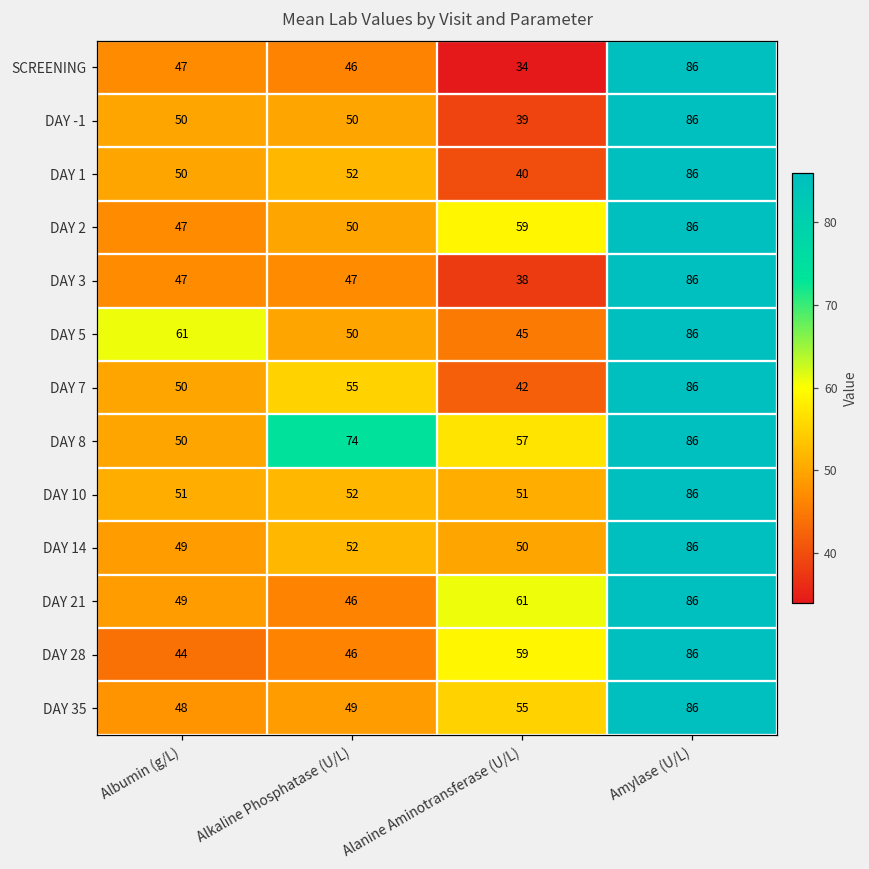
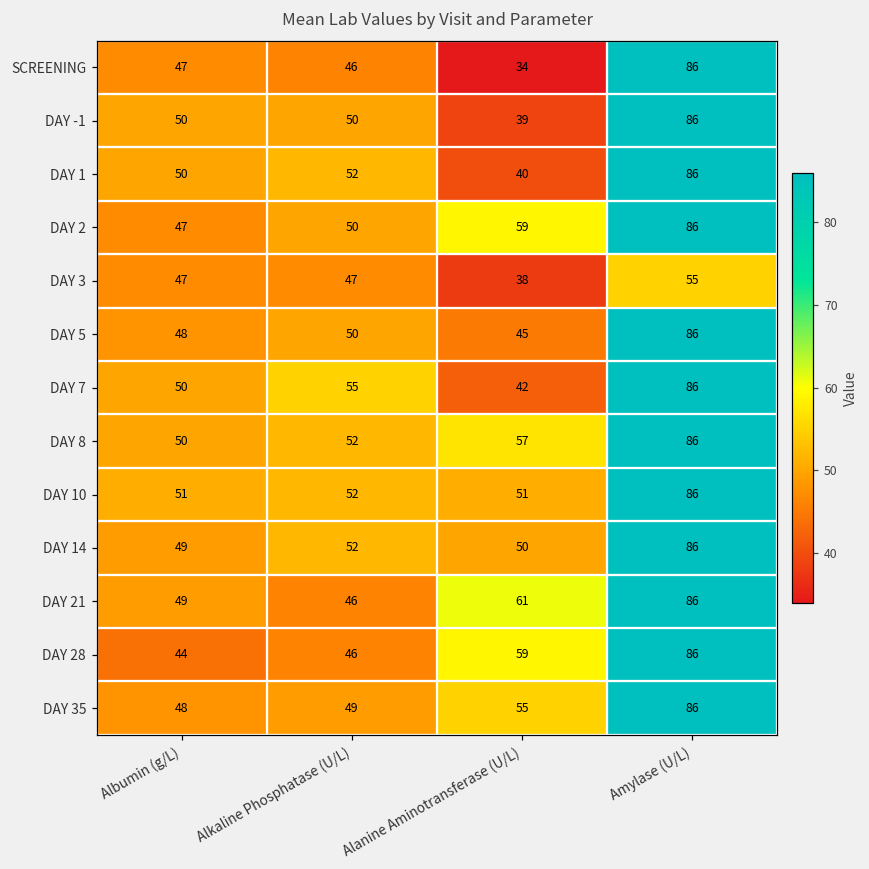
DAY 3, Amylase (U/L): 86 -> 55
DAY 5, Albumin (g/L): 61 -> 48
DAY 8, Alkaline Phosphatase (U/L): 74 -> 52
